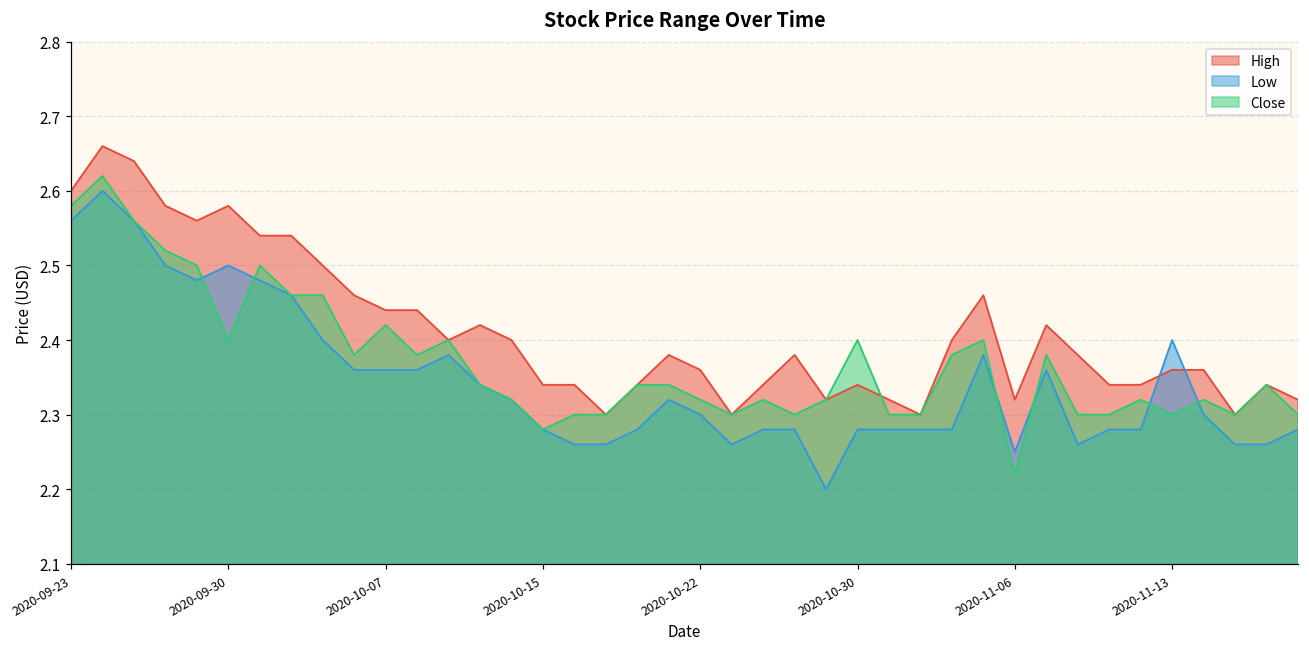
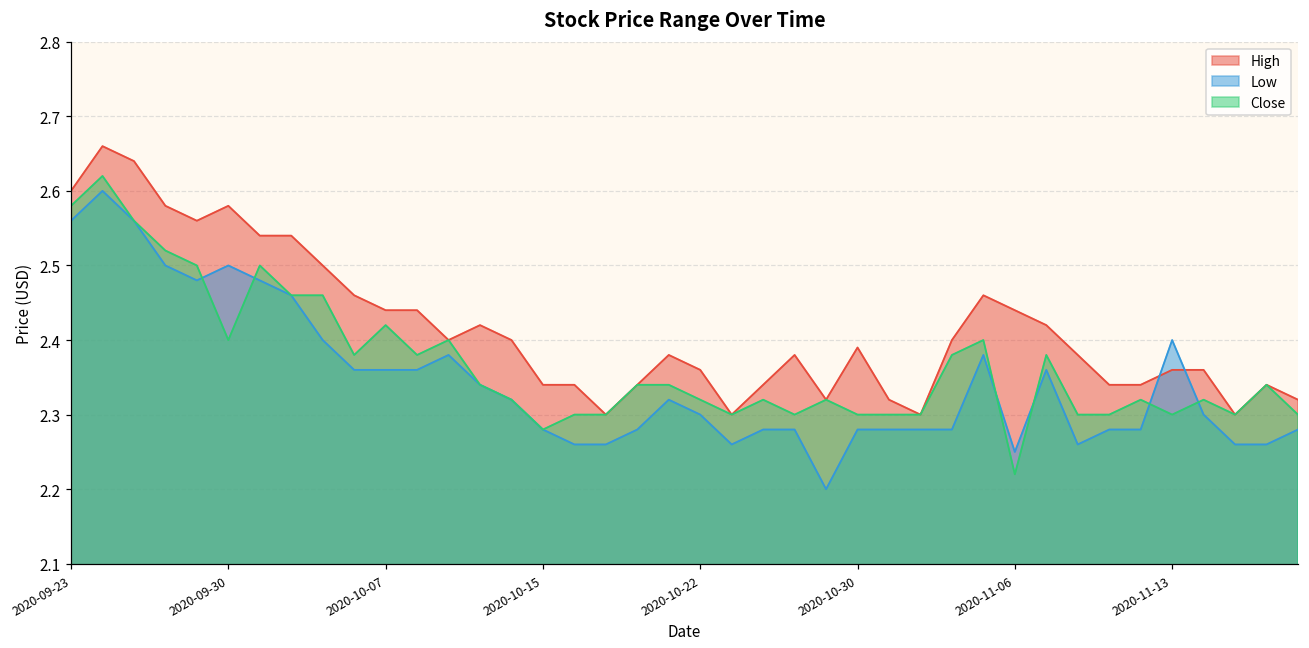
High, 2020-10-30: 2.34 -> 2.39
Close, 2020-10-30: 2.4 -> 2.3
High, 2020-11-06: 2.32 -> 2.44
